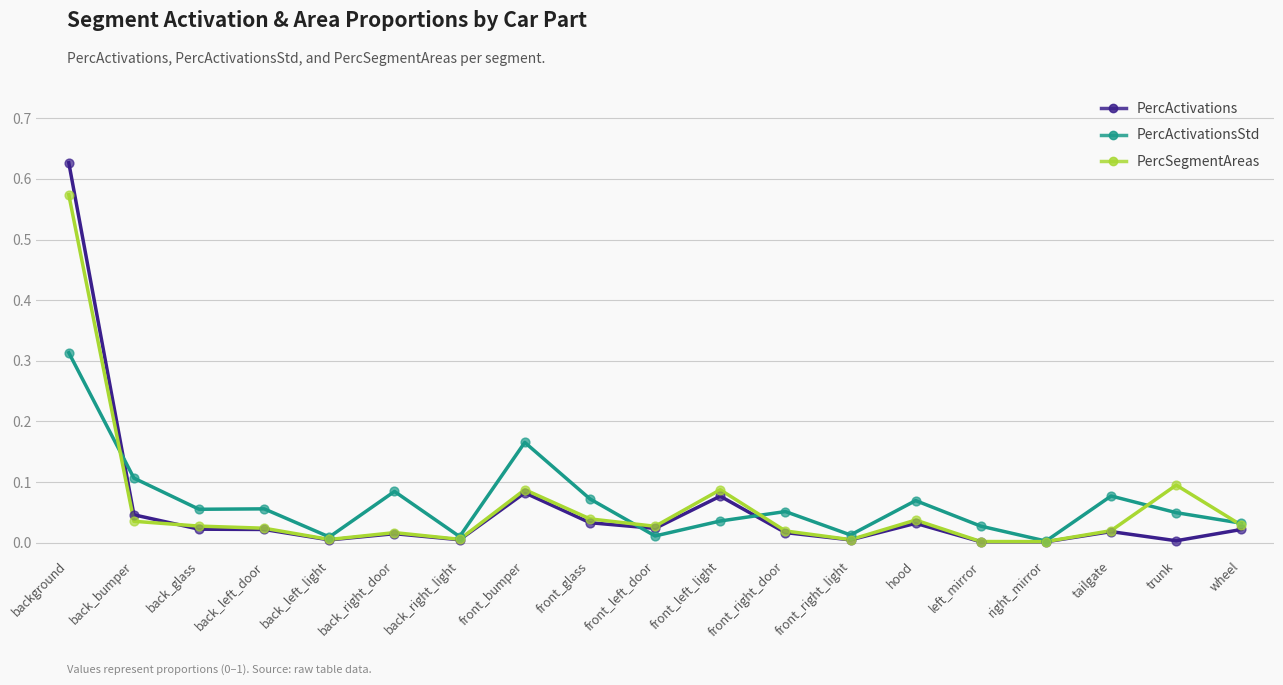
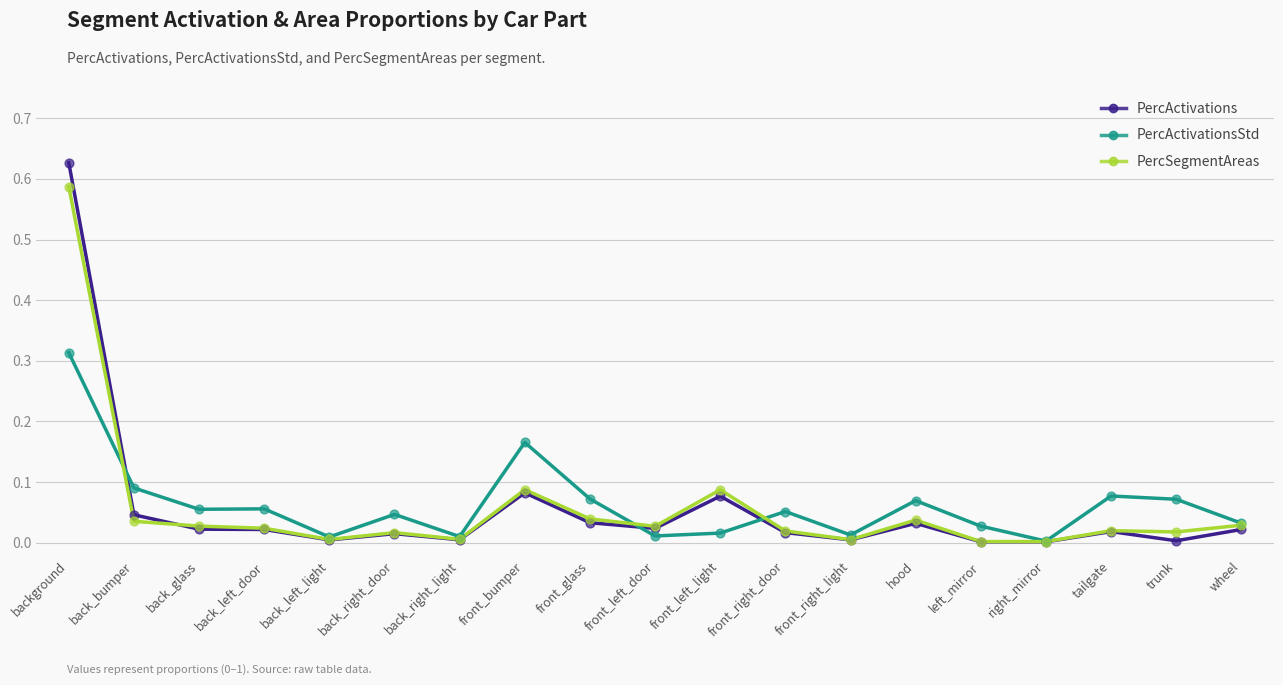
PercSegmentAreas, background: 0.57 -> 0.59
PercActivationsStd, back_bumper: 0.11 -> 0.09
PercActivationsStd, back_right_door: 0.08 -> 0.05
PercActivationsStd, front_left_light: 0.04 -> 0.02
PercActivationsStd, trunk: 0.05 -> 0.07
PercSegmentAreas, trunk: 0.10 -> 0.02
